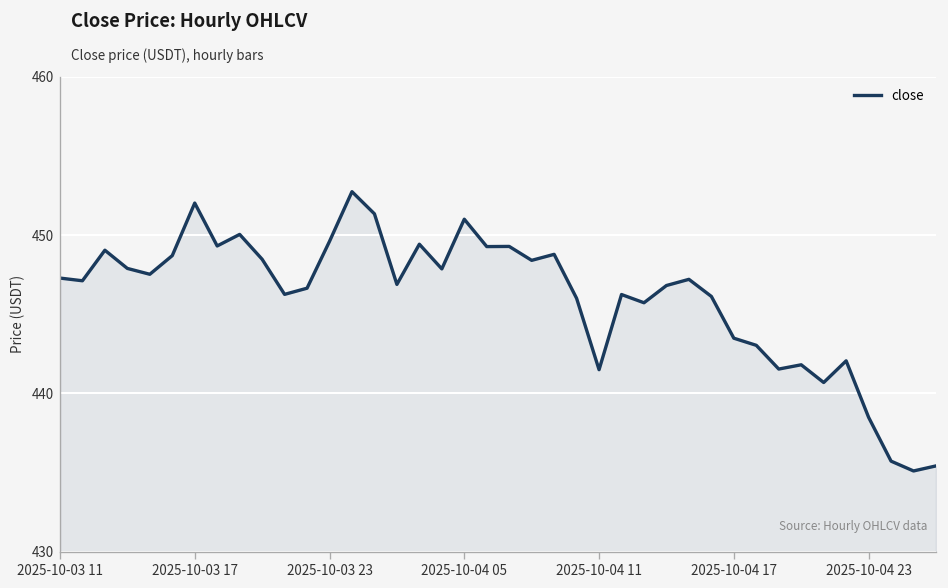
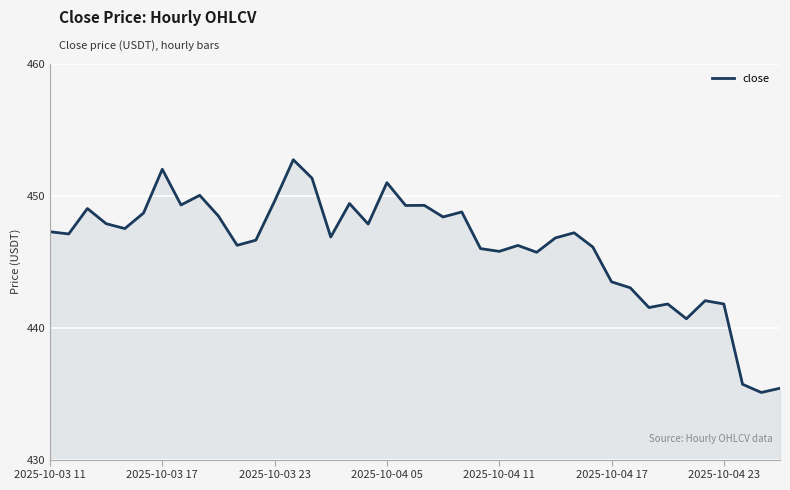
2025-10-04 11: 441.5 -> 445.8
2025-10-04 23: 438.5 -> 441.8
